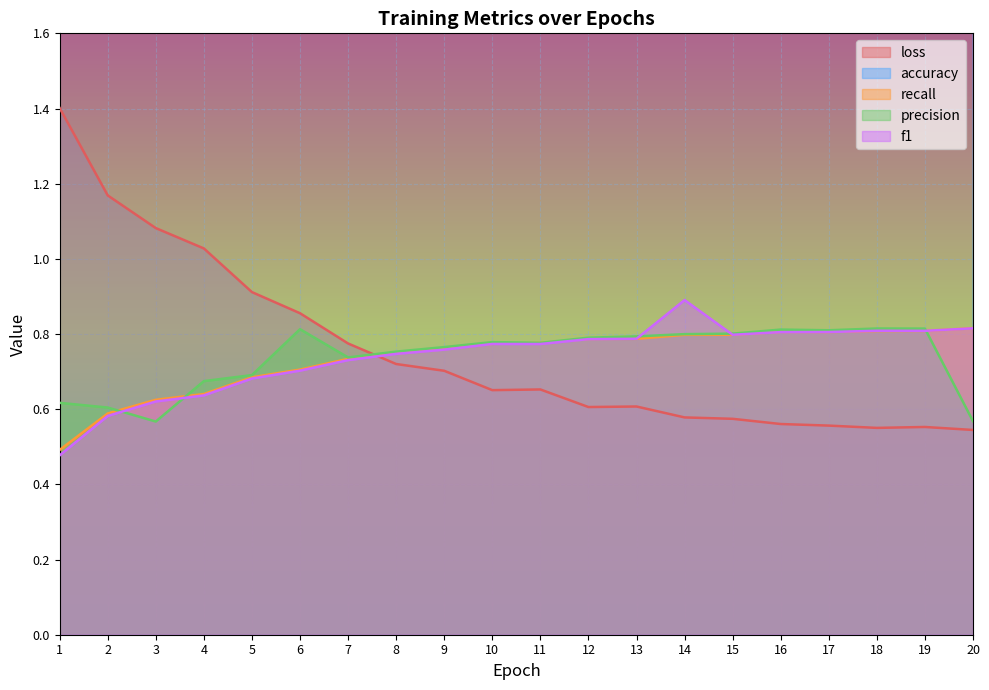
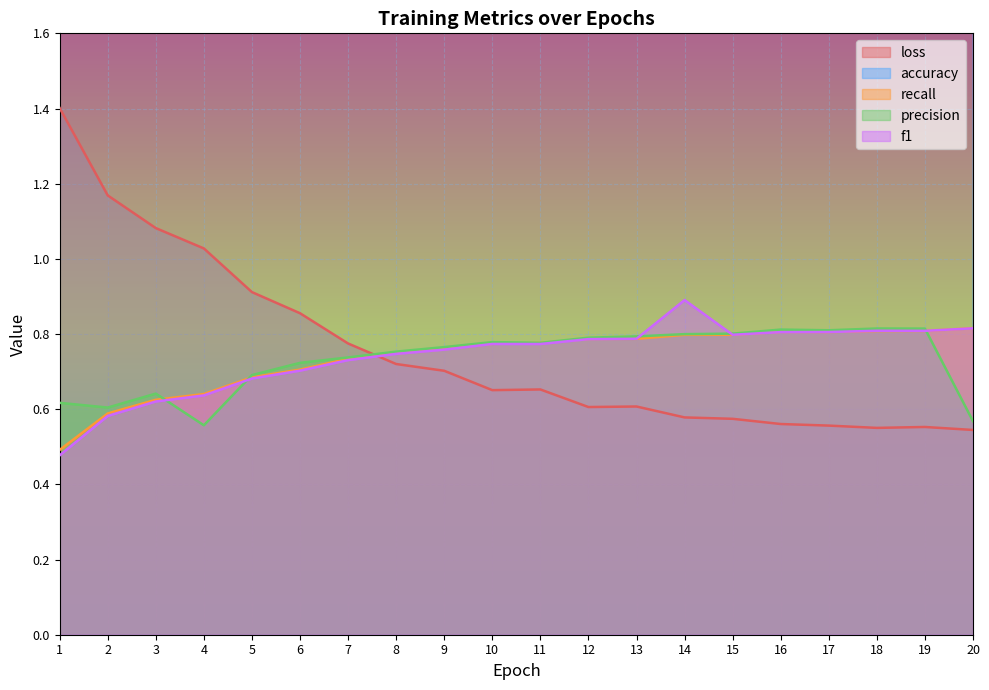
precision, 3: 0.57 -> 0.64
precision, 4: 0.67 -> 0.56
precision, 6: 0.81 -> 0.72
